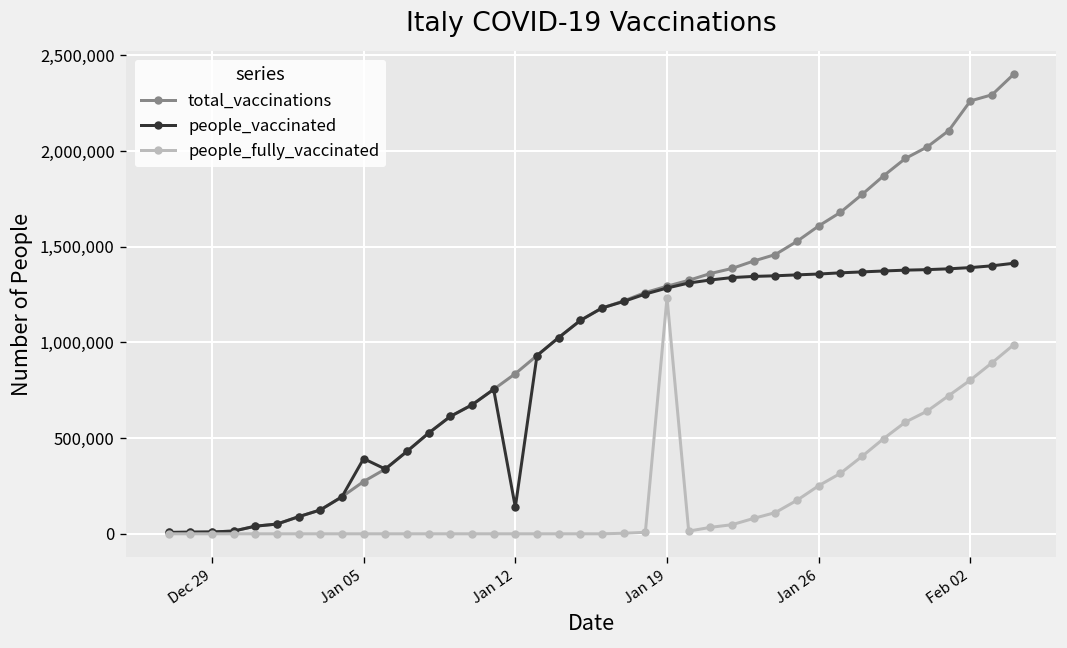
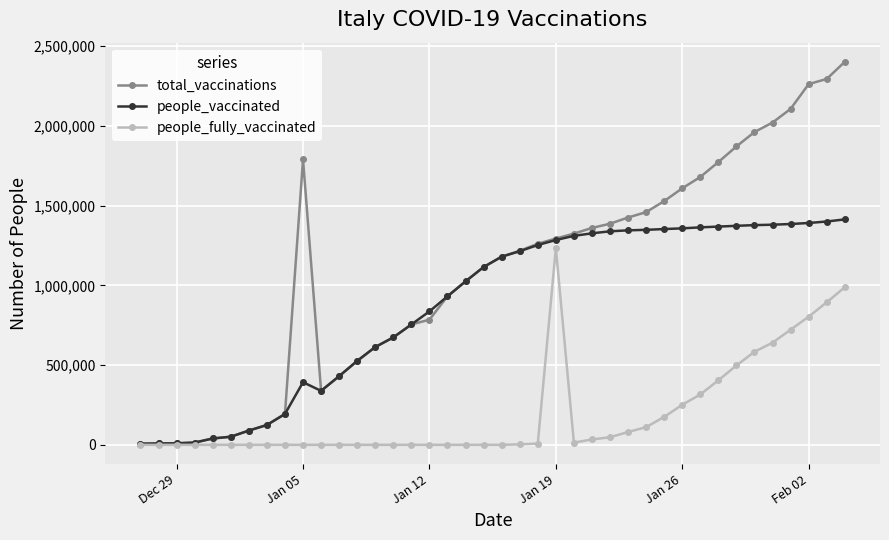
total_vaccinations, Jan 05: 270,000 -> 1,790,000
total_vaccinations, Jan 12: 840,000 -> 780,000
people_vaccinated, Jan 12: 140,000 -> 840,000
